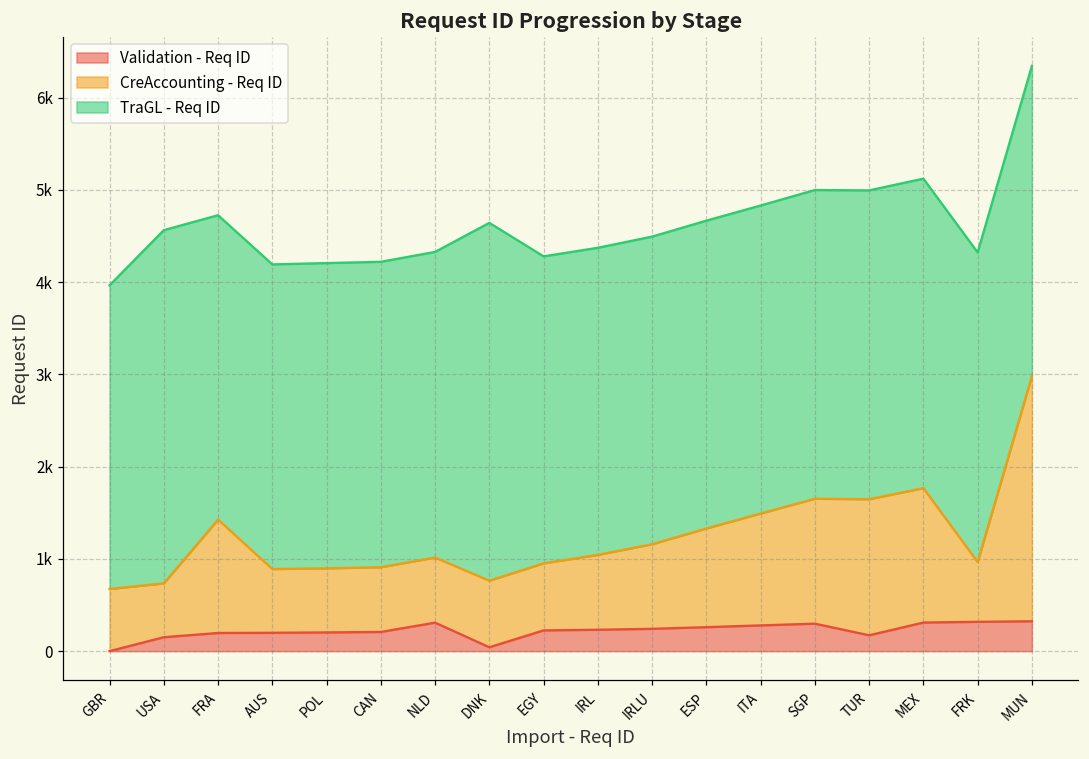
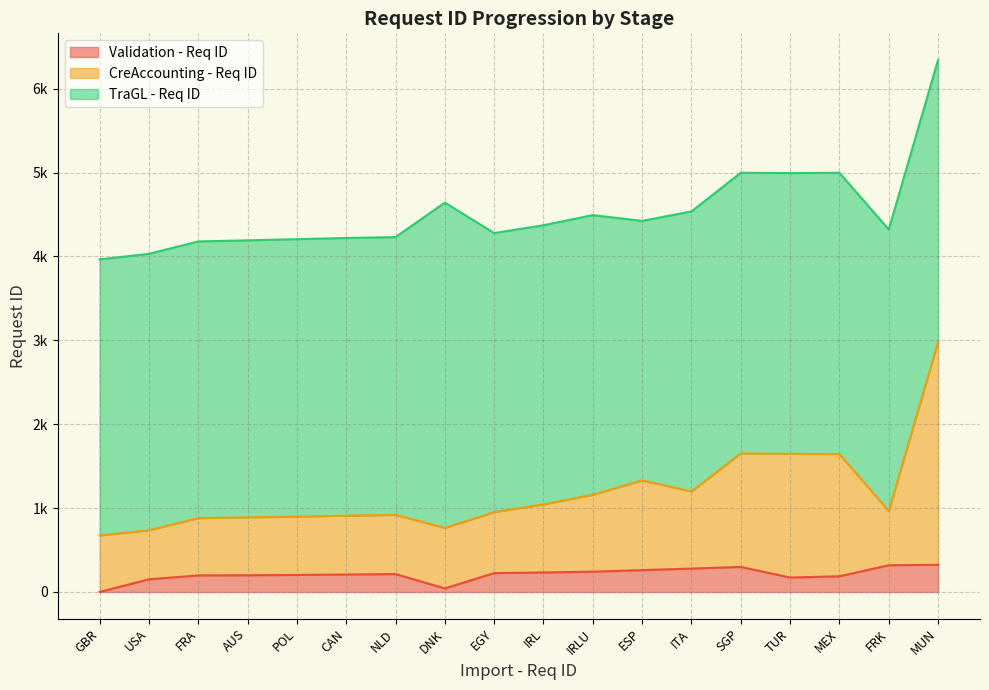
TraGL - Req ID, USA: 3800 -> 3300
CreAccounting - Req ID, FRA: 1200 -> 700
Validation - Req ID, NLD: 300 -> 200
TraGL - Req ID, ESP: 3300 -> 3100
CreAccounting - Req ID, ITA: 1200 -> 900
Validation - Req ID, MEX: 300 -> 200
